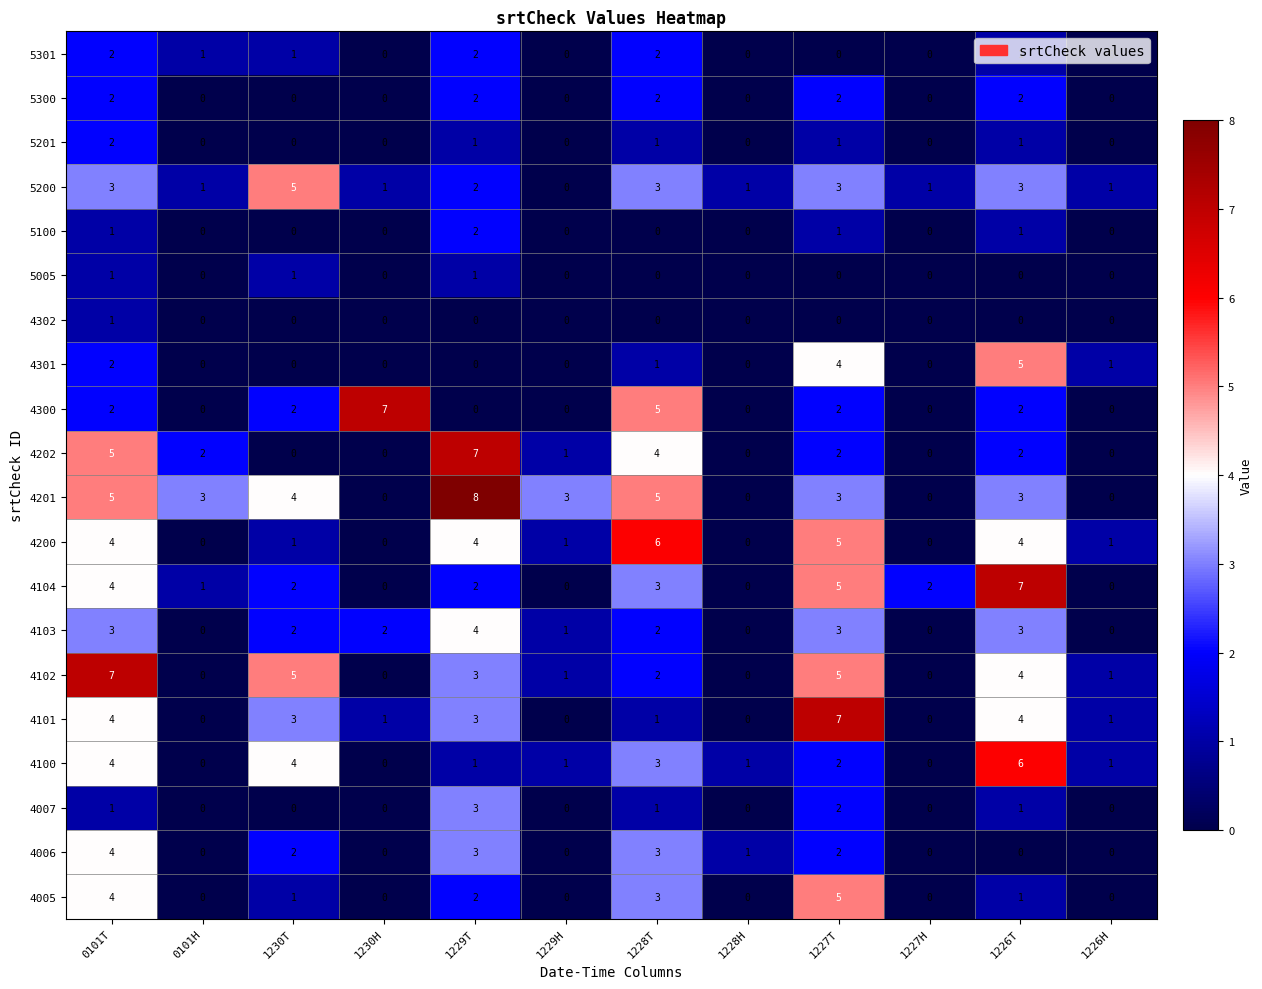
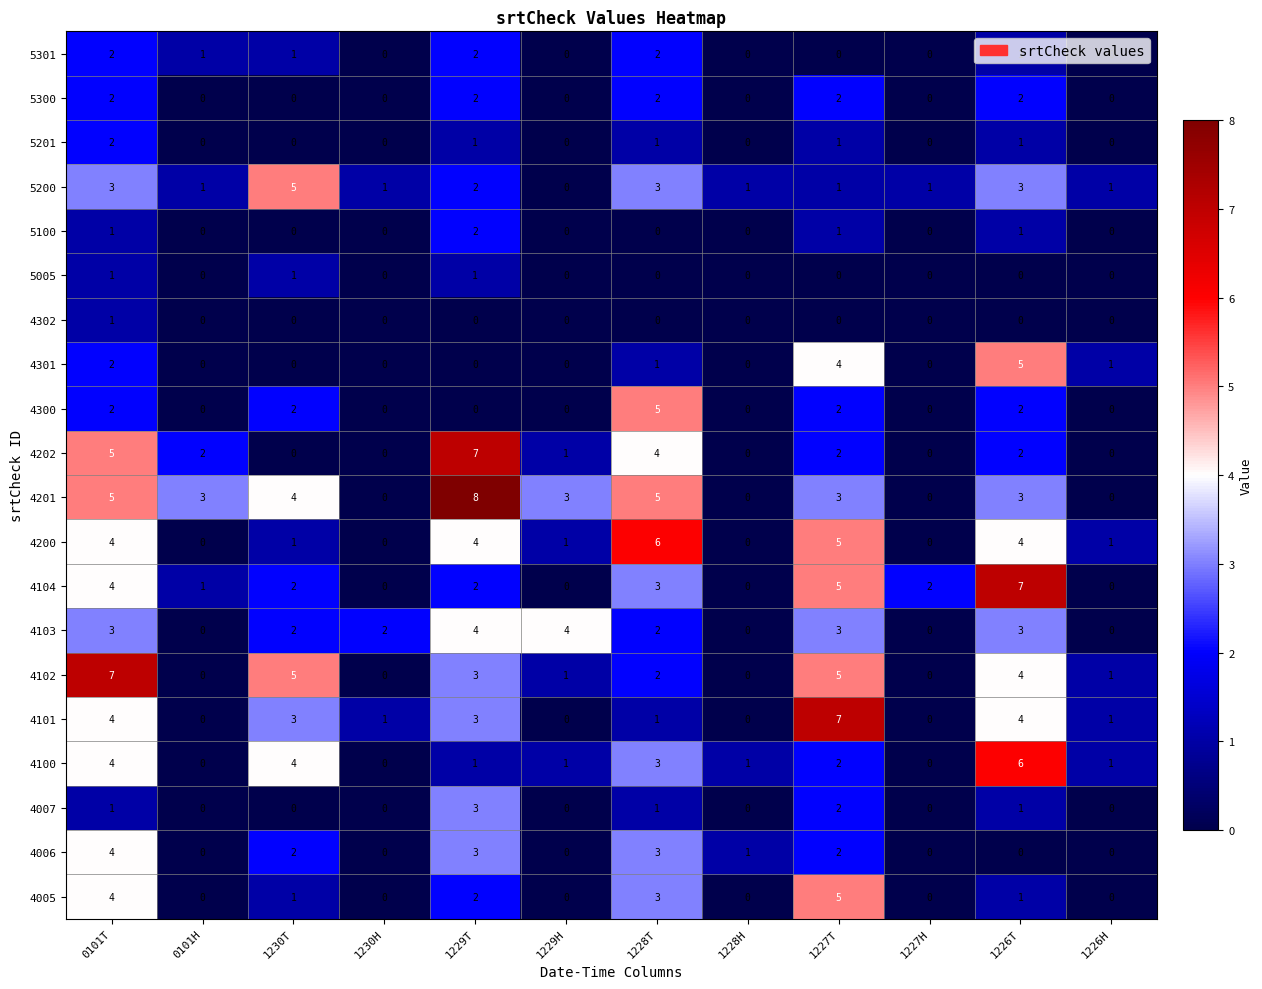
5200, 1227T: 3 -> 1
4300, 1230H: 7 -> 0
4103, 1229H: 1 -> 4
